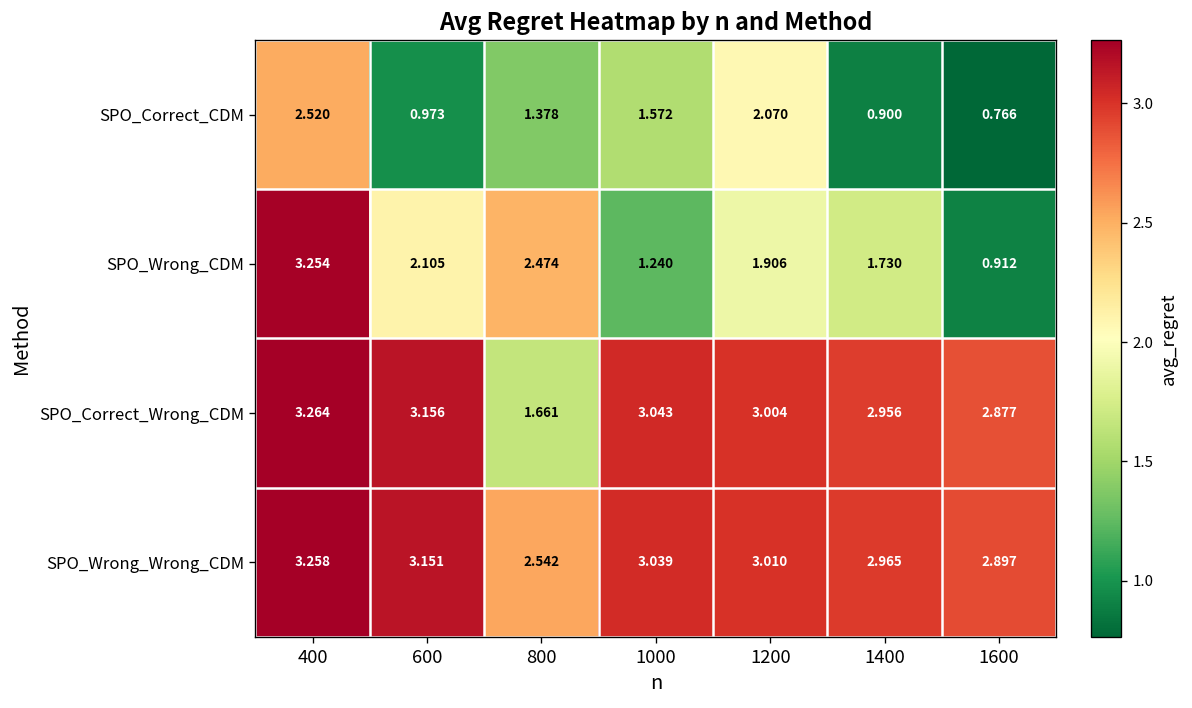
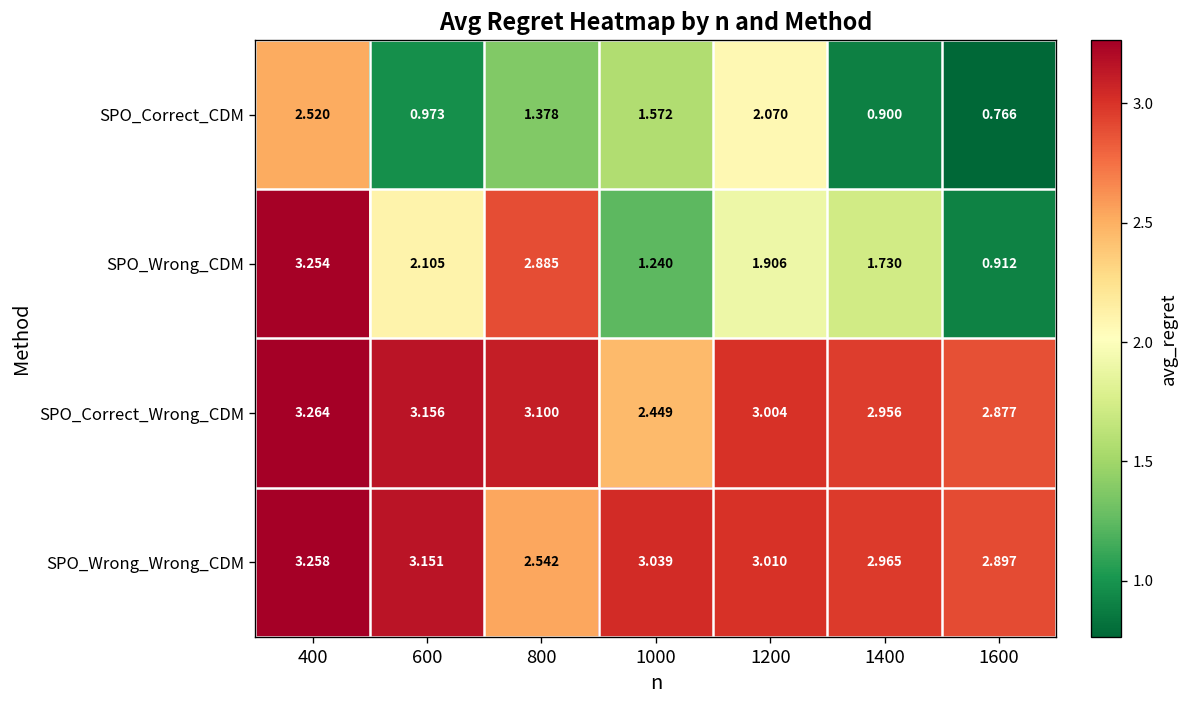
SPO_Wrong_CDM, 800: 2.474 -> 2.885
SPO_Correct_Wrong_CDM, 800: 1.661 -> 3.100
SPO_Correct_Wrong_CDM, 1000: 3.043 -> 2.449
